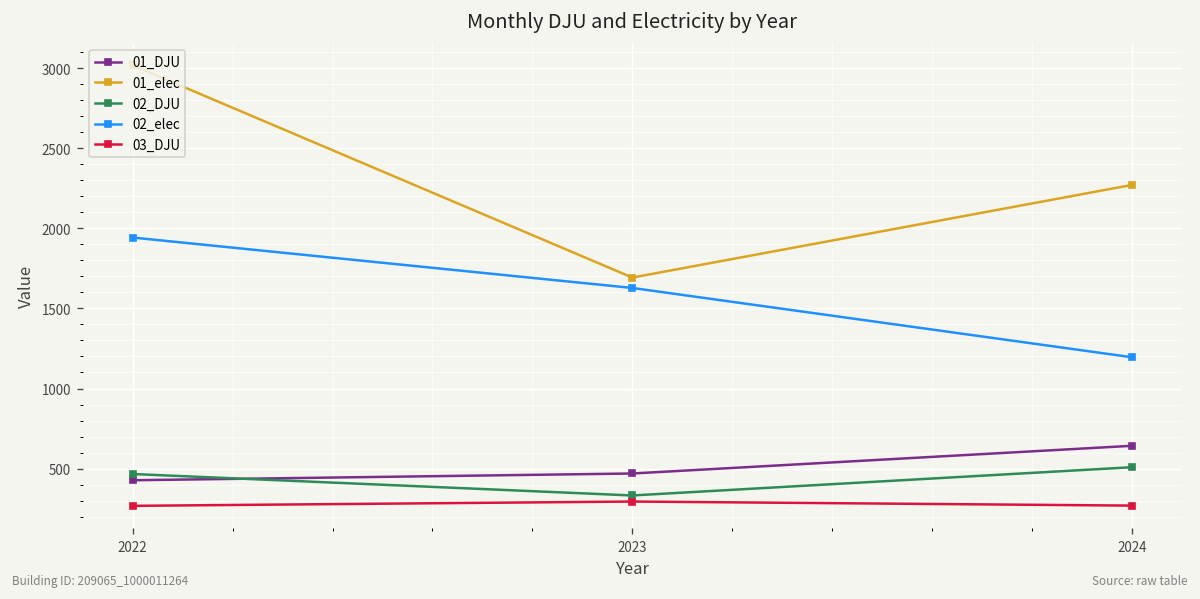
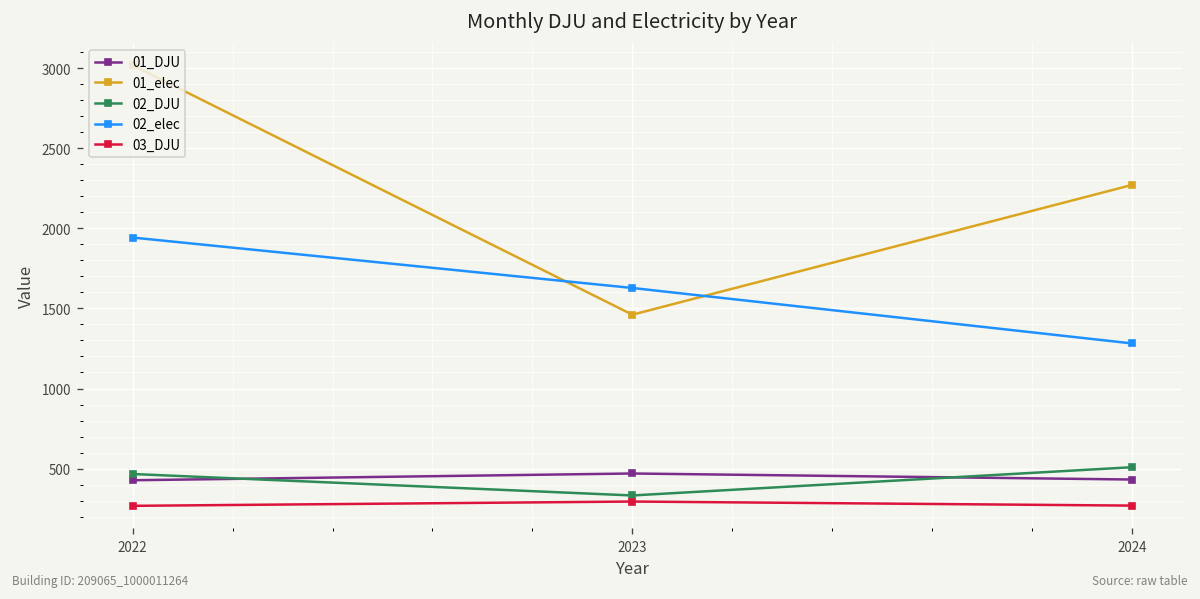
01_elec, 2023: 1690 -> 1460
01_DJU, 2024: 640 -> 430
02_elec, 2024: 1200 -> 1280
